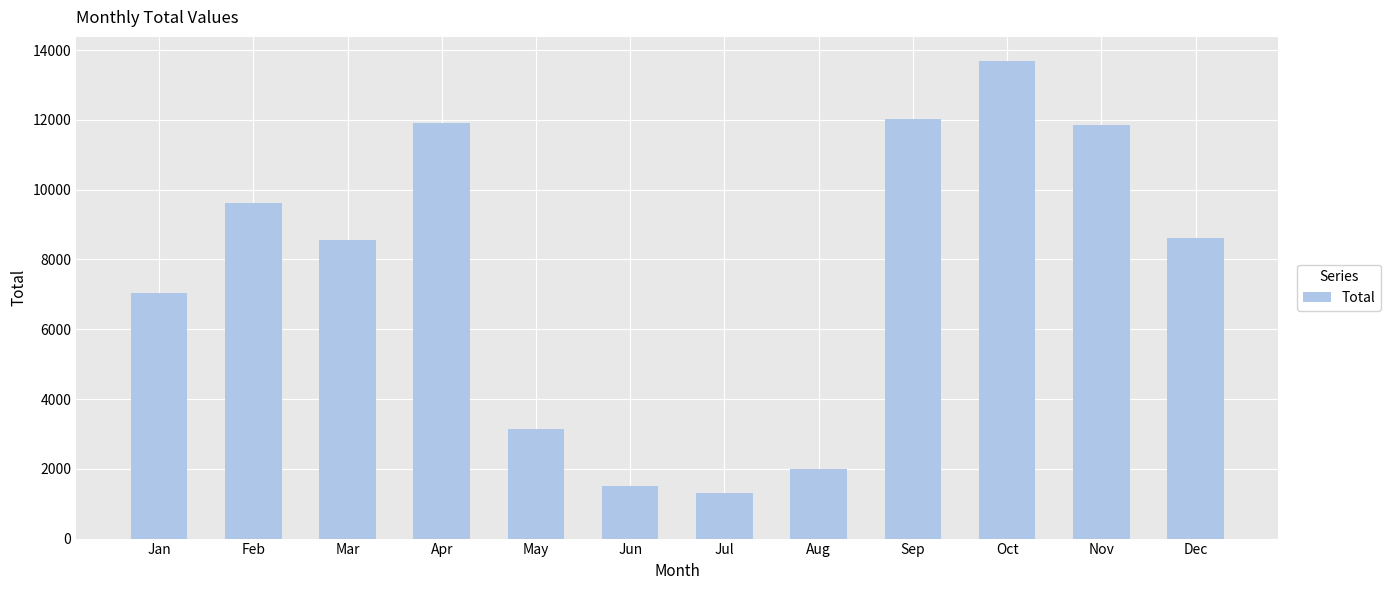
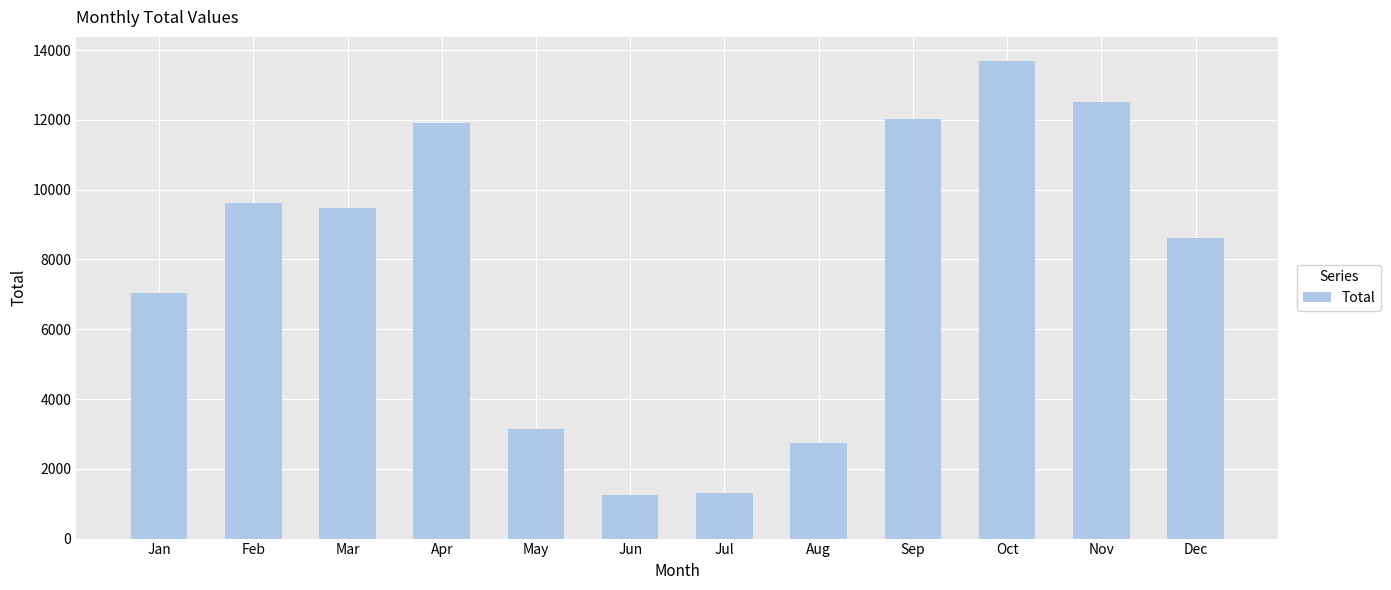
Mar: 8600 -> 9500
Jun: 1500 -> 1200
Aug: 2000 -> 2700
Nov: 11800 -> 12500
